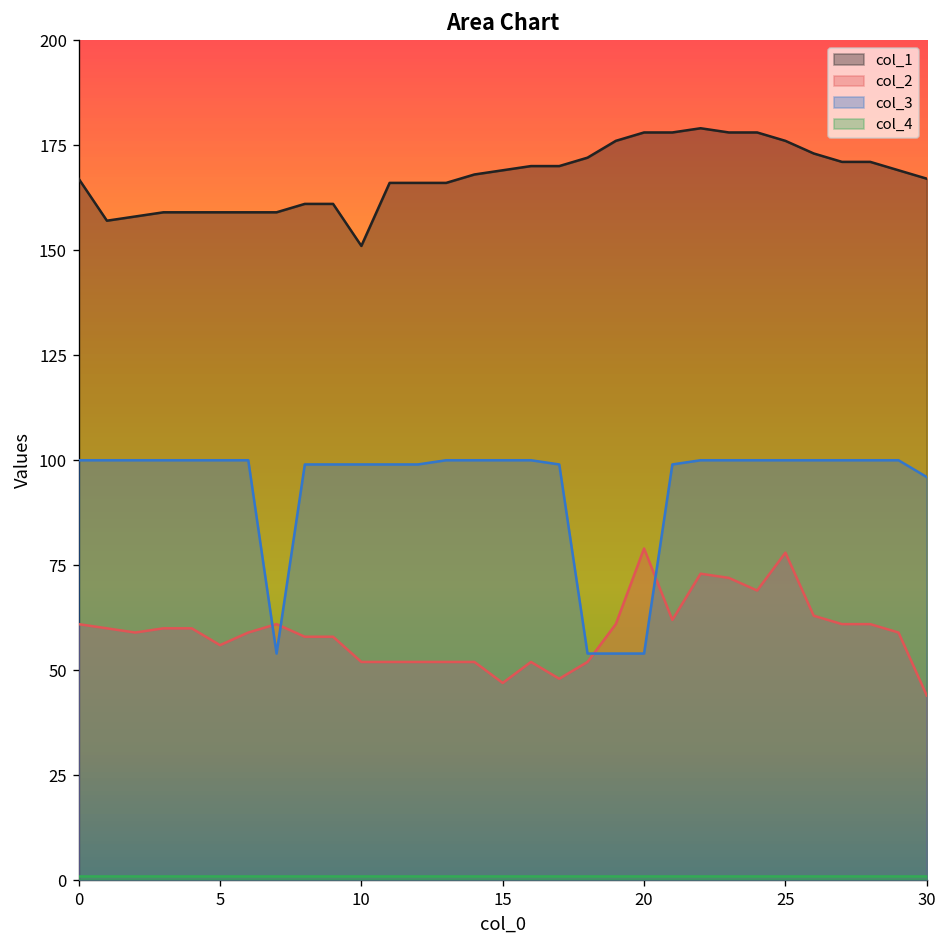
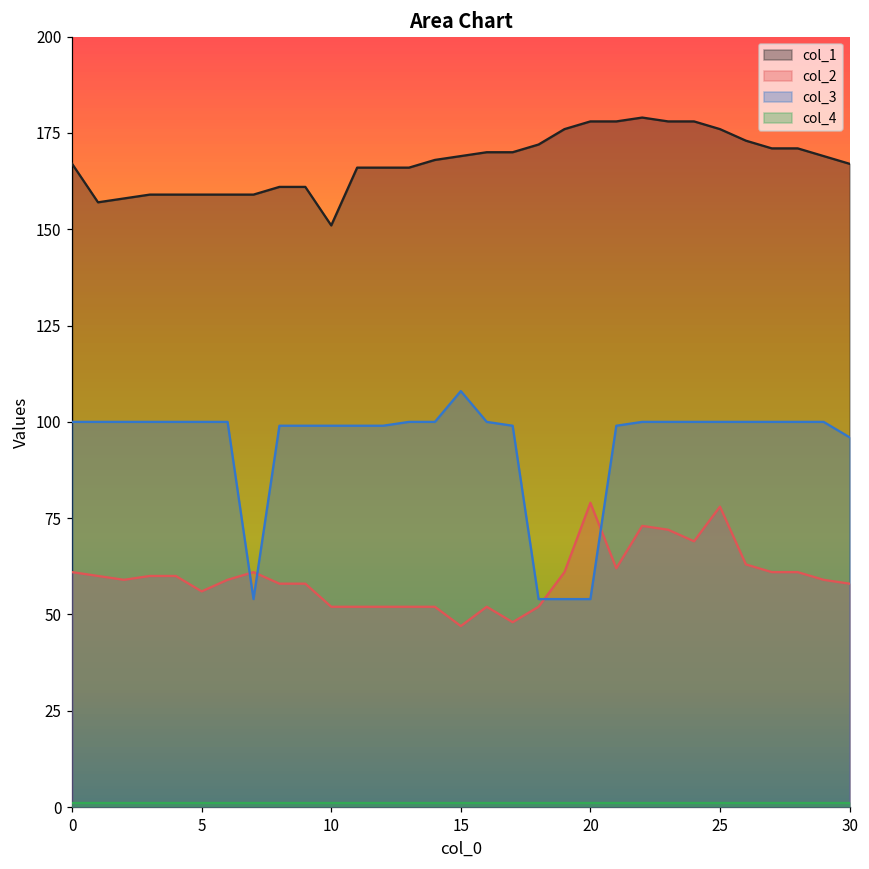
col_3, 15: 100 -> 108
col_2, 30: 44 -> 58
